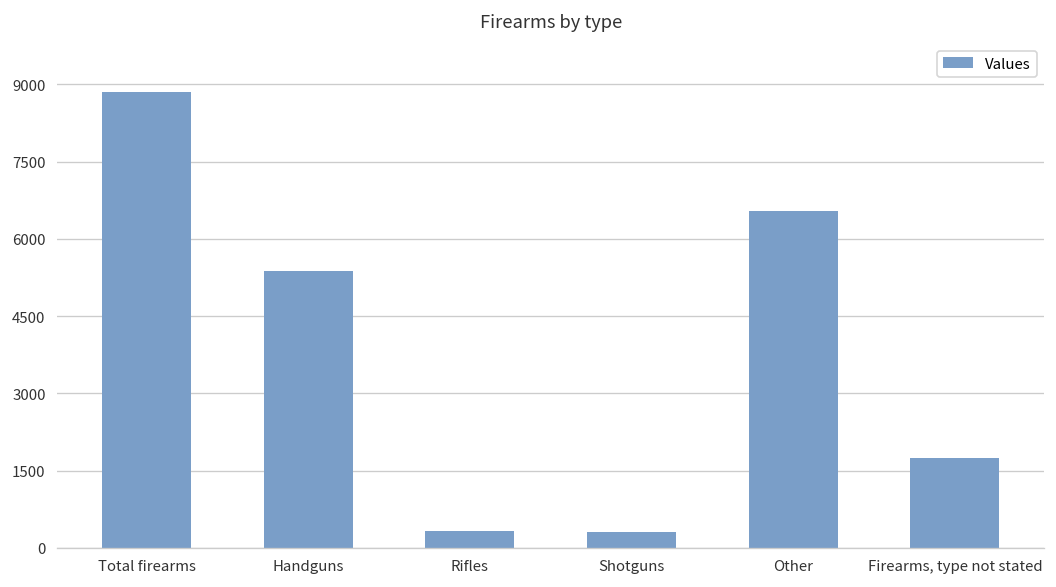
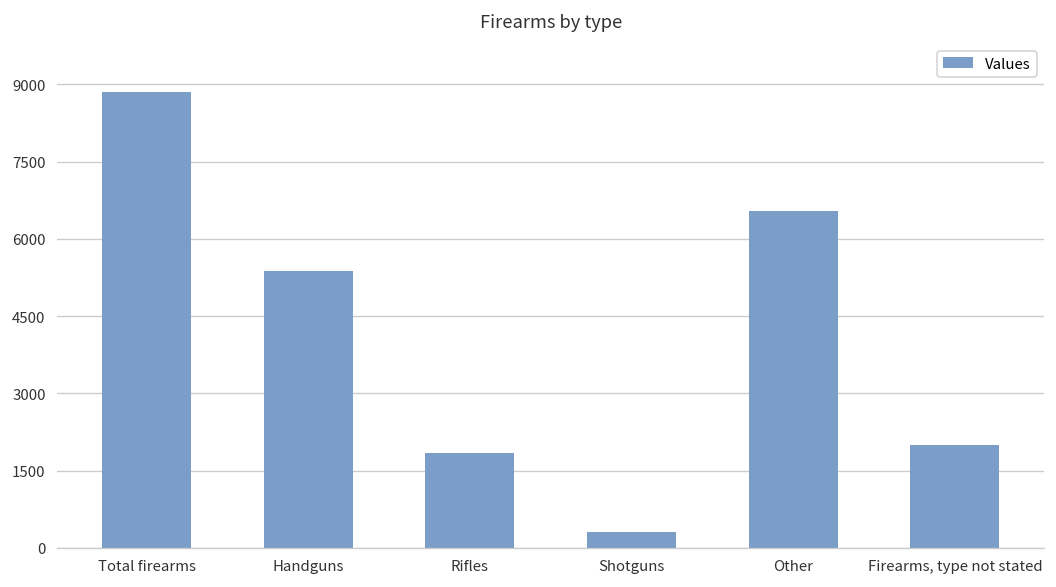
Rifles: 300 -> 1800
Firearms, type not stated: 1700 -> 2000
